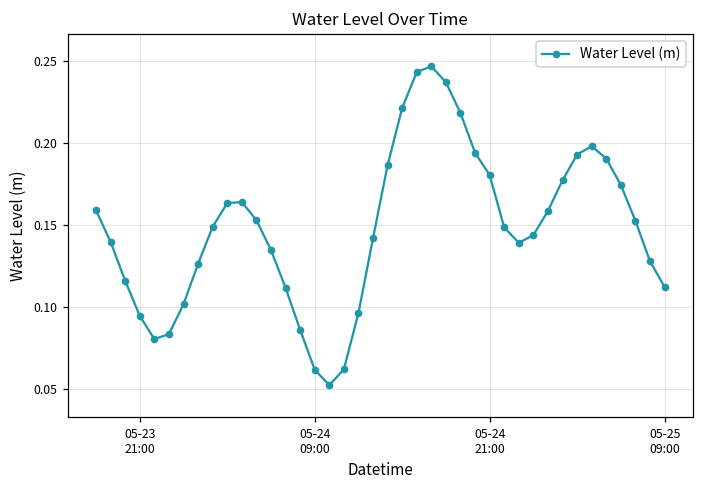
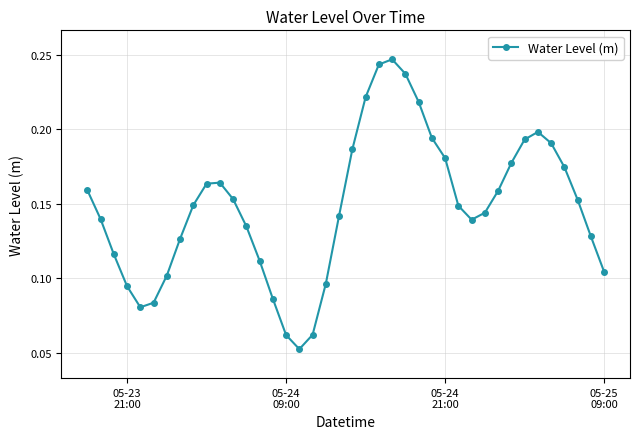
05-25 09:00: 0.112 -> 0.104
